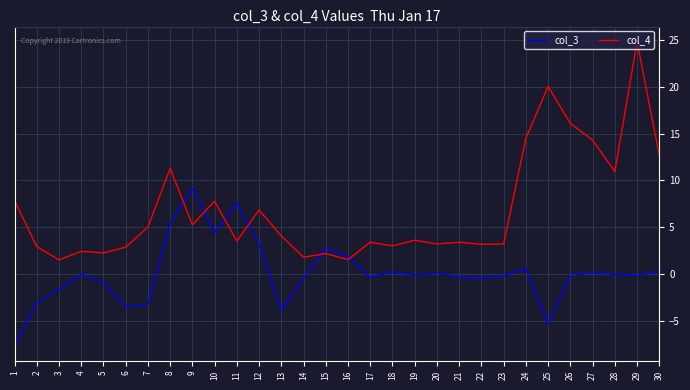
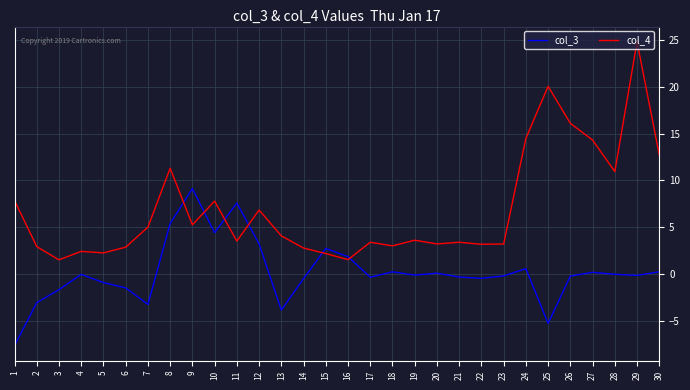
col_3, 6: -4 -> -1
col_4, 14: 2 -> 3
